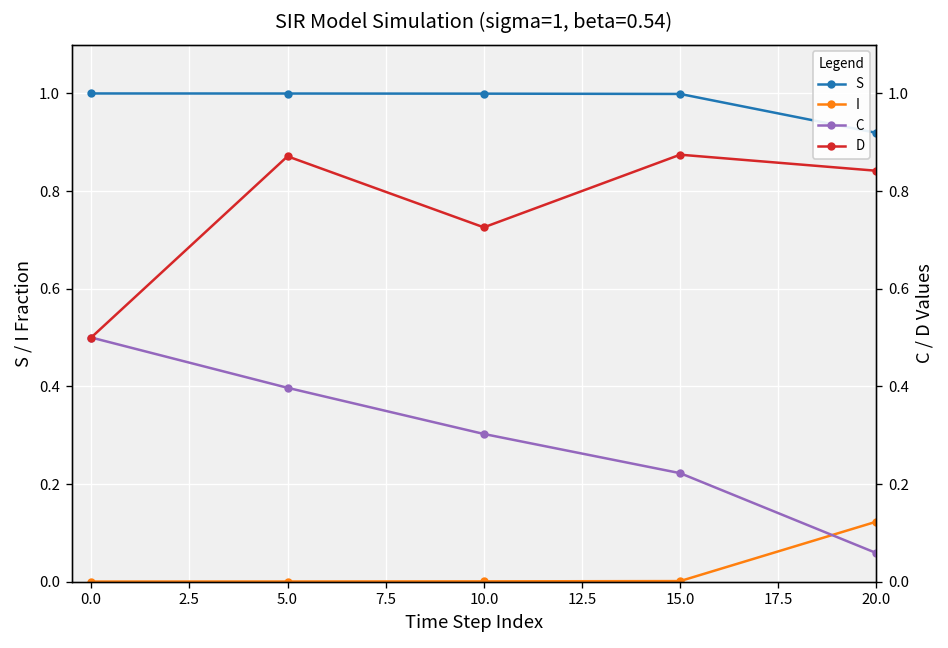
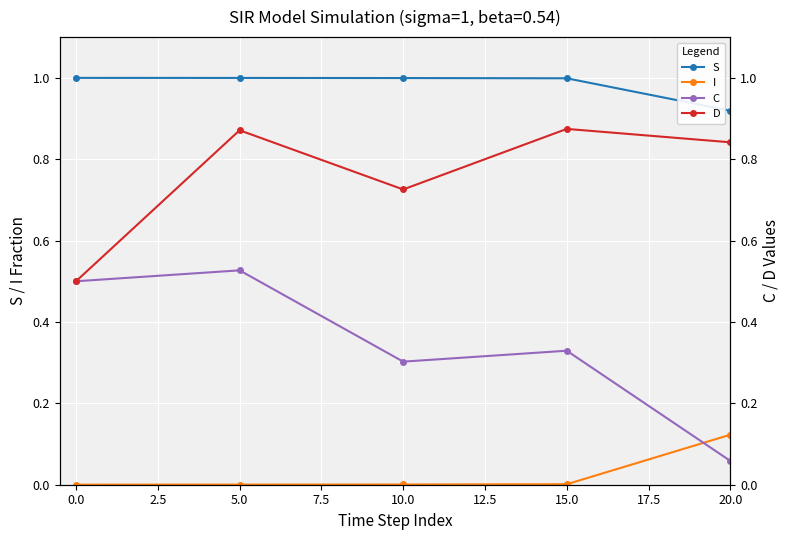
C, 5.0: 0.40 -> 0.53
C, 15.0: 0.22 -> 0.33
